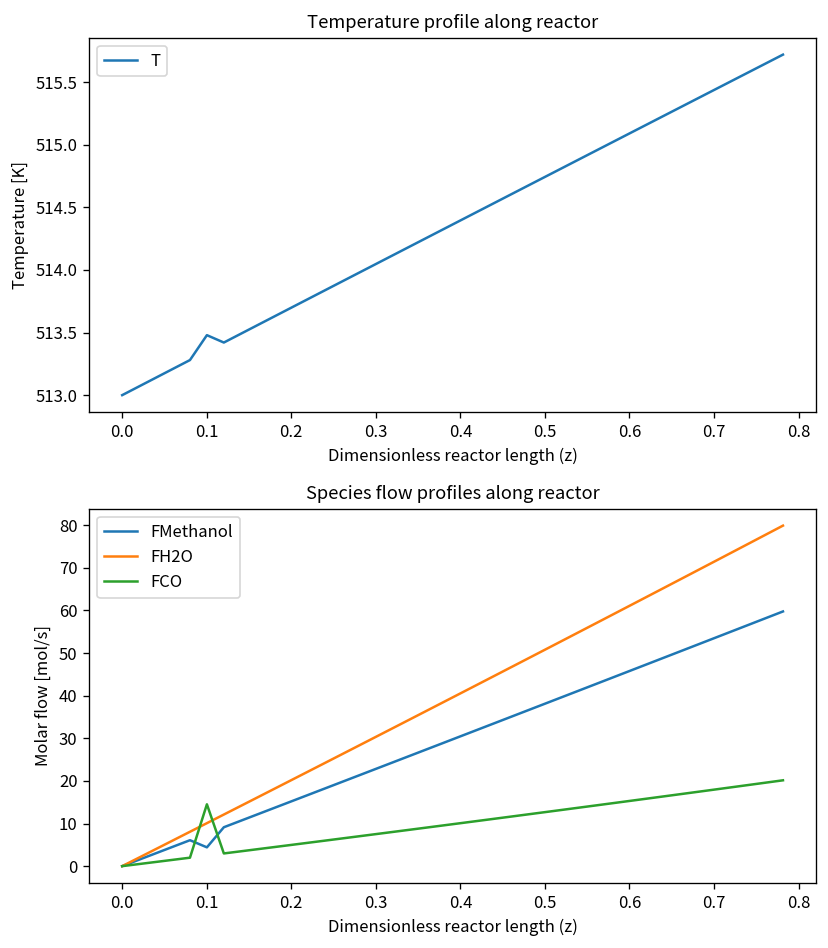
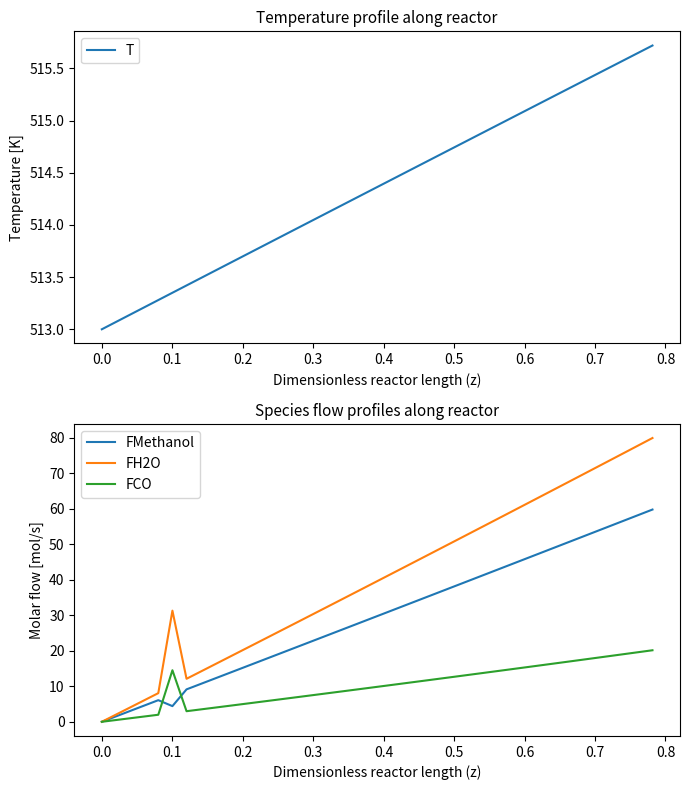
Temperature profile along reactor, 0.1: 513.48 -> 513.35
Species flow profiles along reactor, FH2O, 0.1: 10 -> 31
